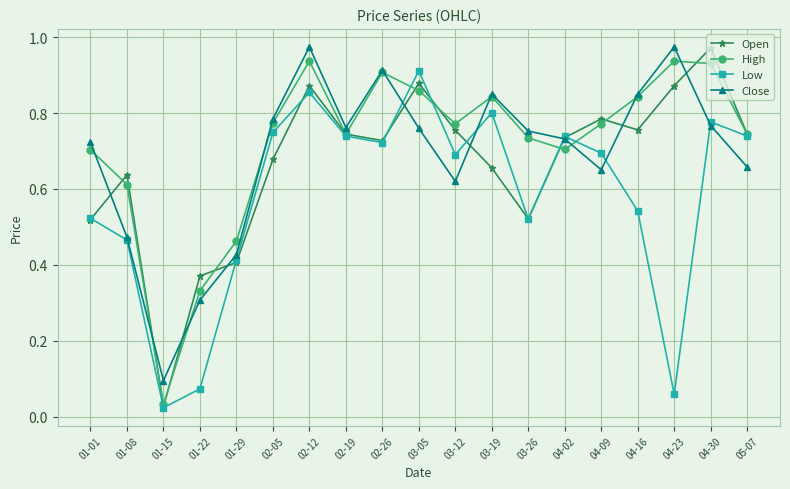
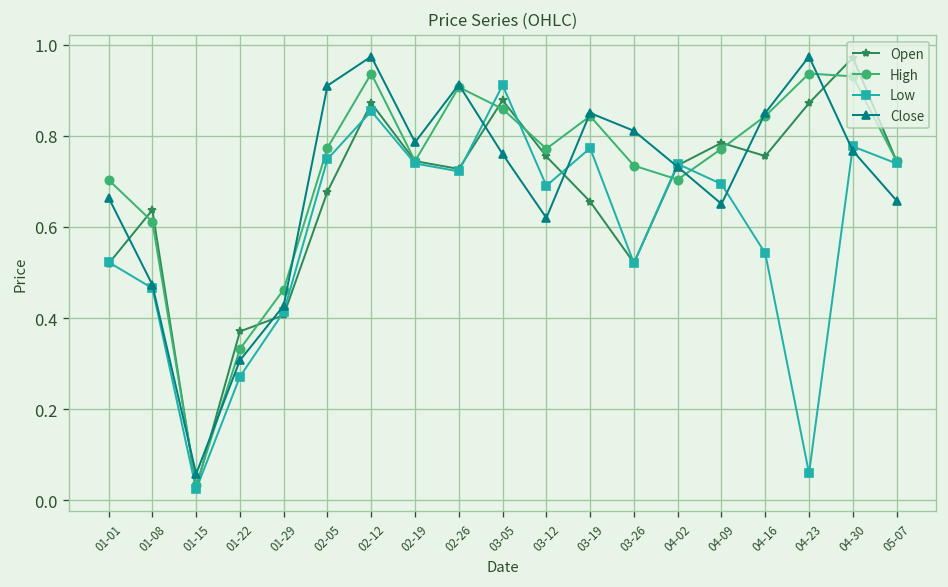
Close, 01-01: 0.72 -> 0.66
Close, 01-15: 0.10 -> 0.06
Low, 01-22: 0.07 -> 0.27
Close, 02-05: 0.78 -> 0.91
Close, 02-19: 0.76 -> 0.79
Low, 03-19: 0.80 -> 0.77
Close, 03-26: 0.75 -> 0.81
